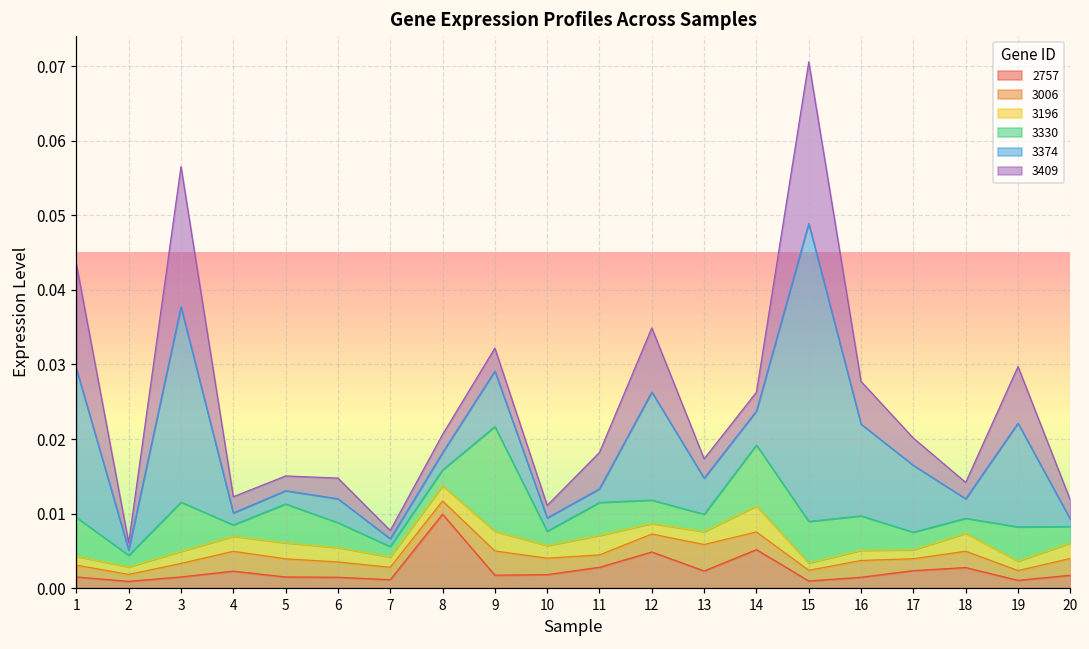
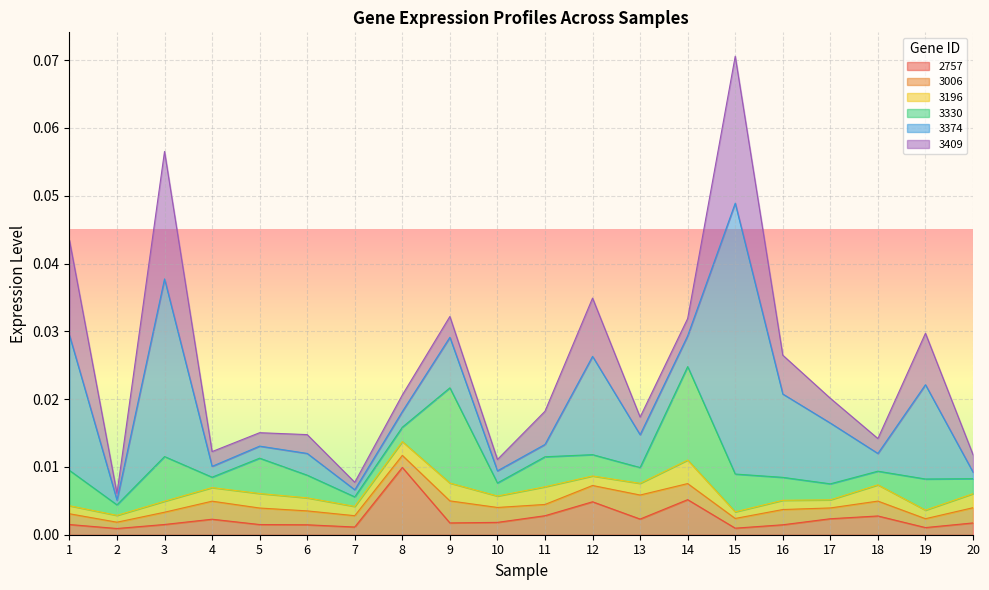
3330, 14: 0.008 -> 0.014
3330, 16: 0.005 -> 0.003
